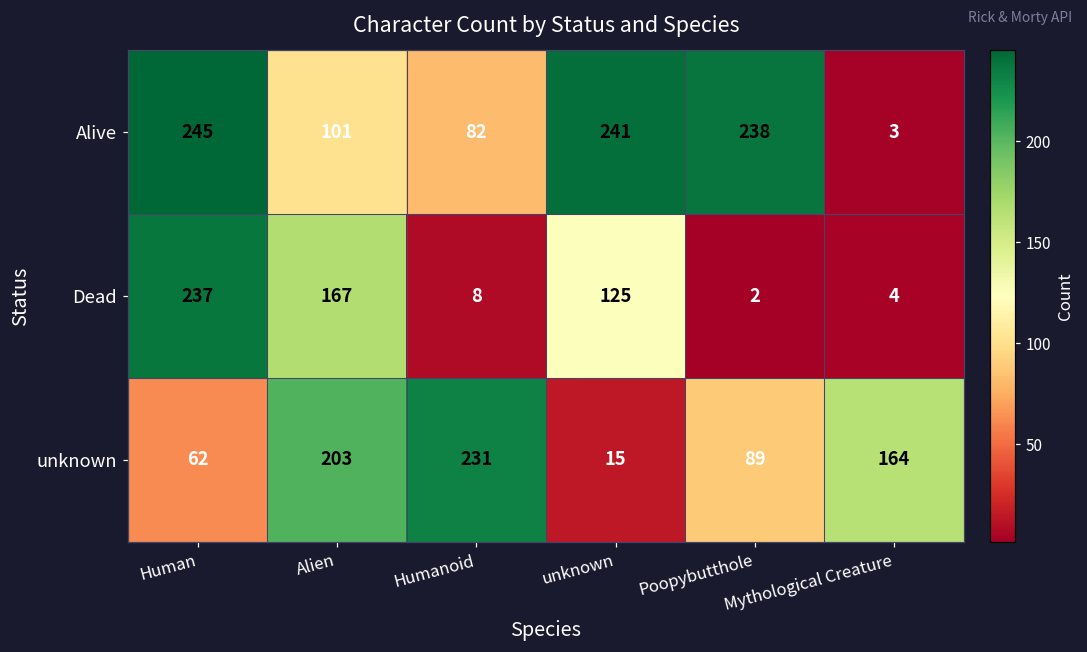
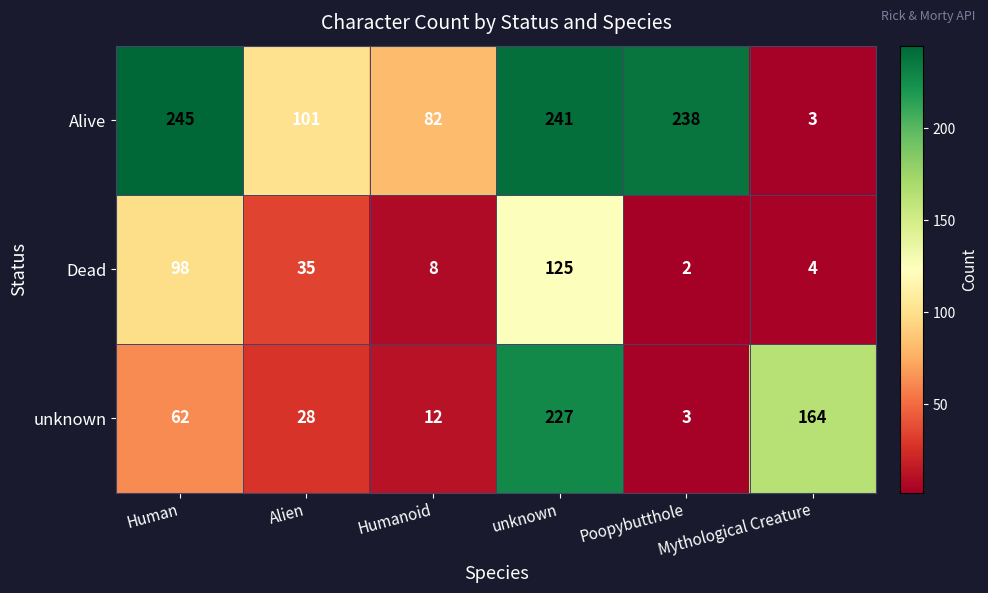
Dead, Human: 237 -> 98
Dead, Alien: 167 -> 35
unknown, Alien: 203 -> 28
unknown, Humanoid: 231 -> 12
unknown, unknown: 15 -> 227
unknown, Poopybutthole: 89 -> 3
